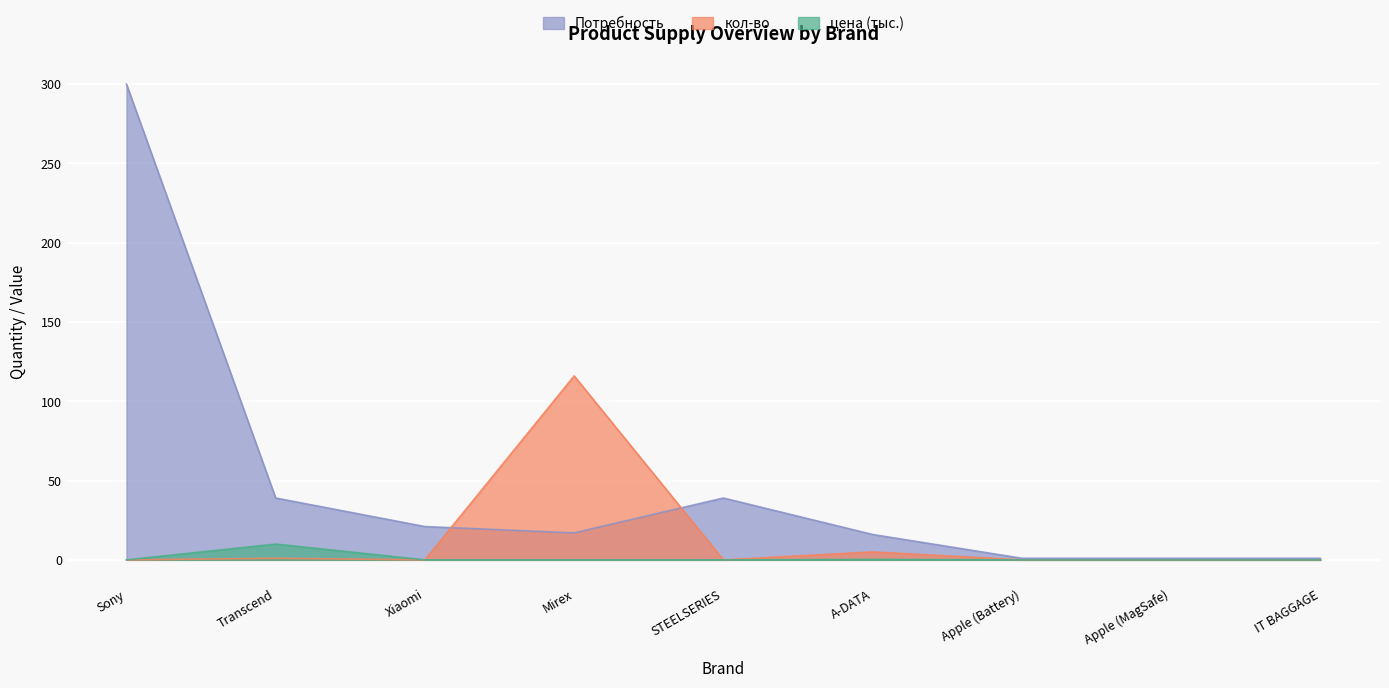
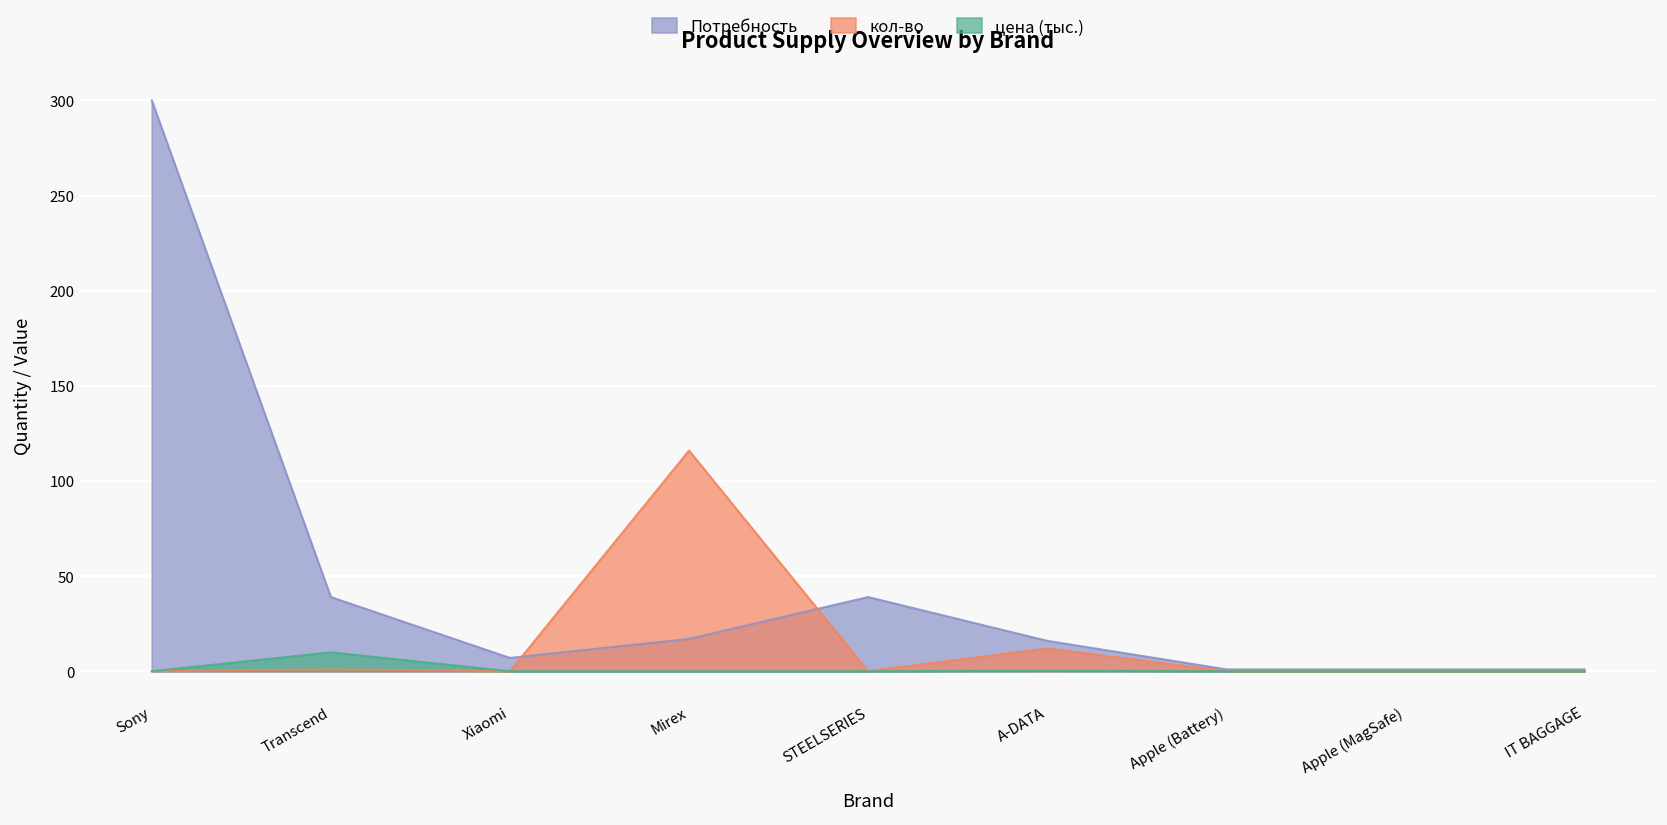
Потребность, Xiaomi: 21 -> 7
кол-во, A-DATA: 5 -> 12
